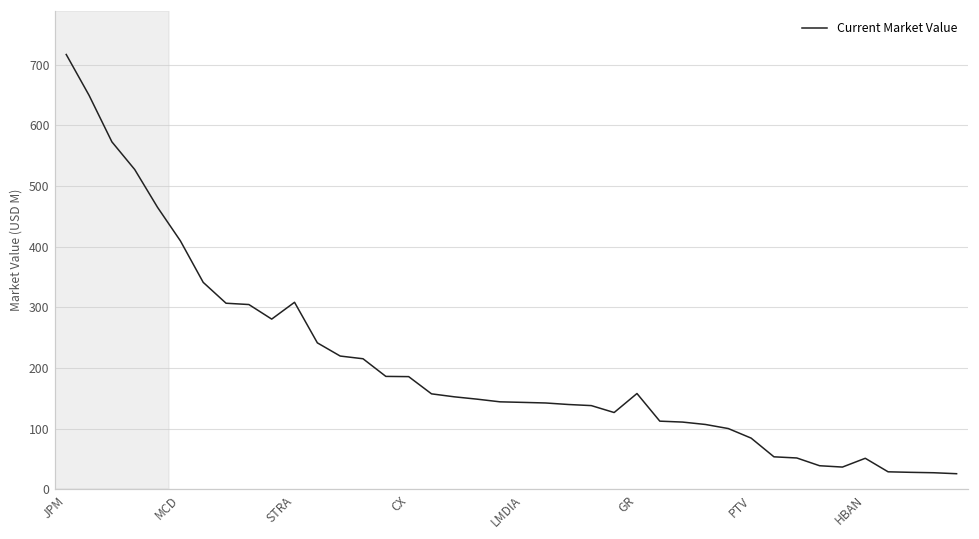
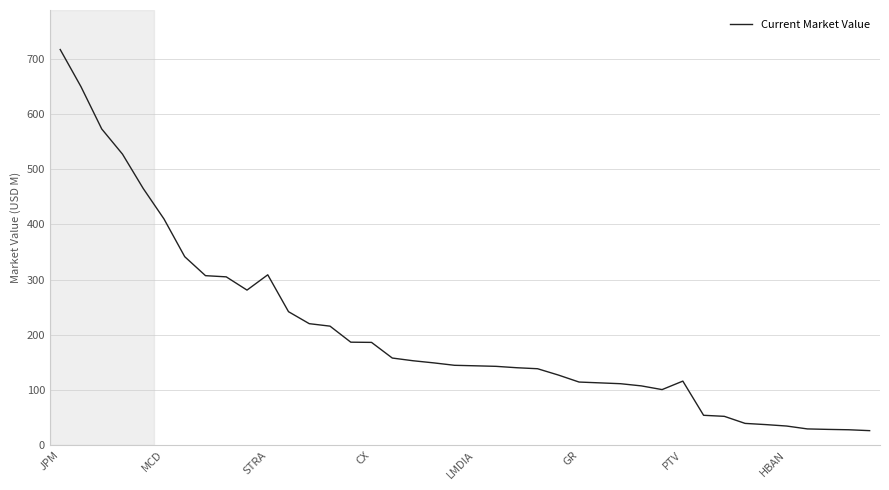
GR: 160 -> 110
PTV: 80 -> 120
HBAN: 50 -> 30
